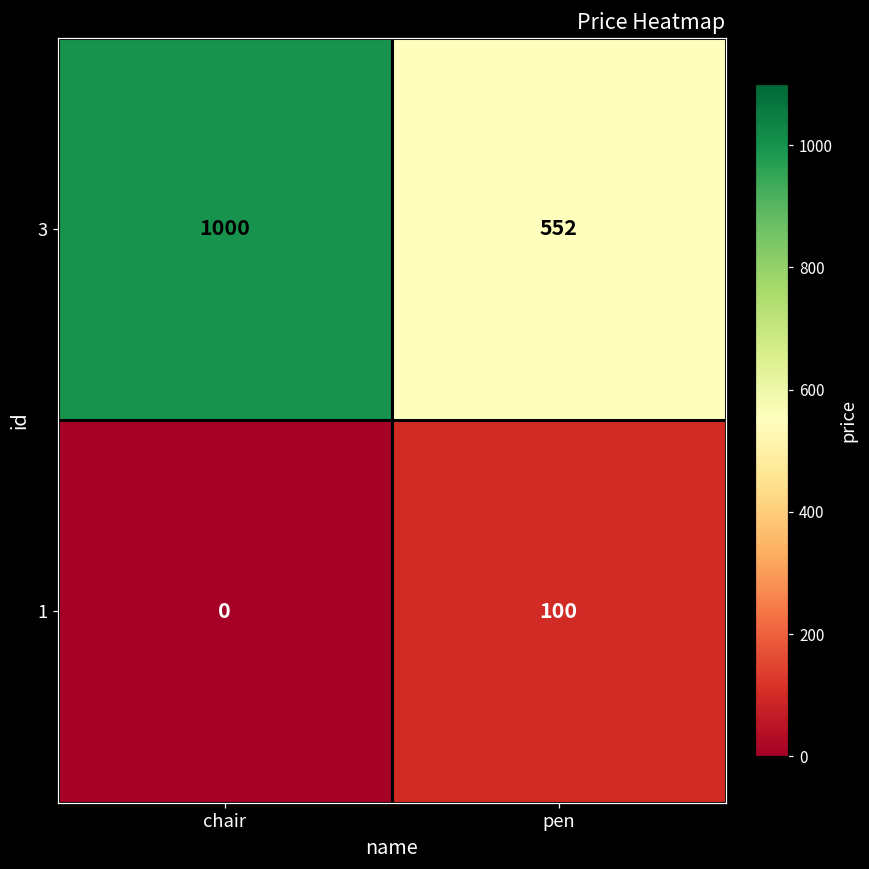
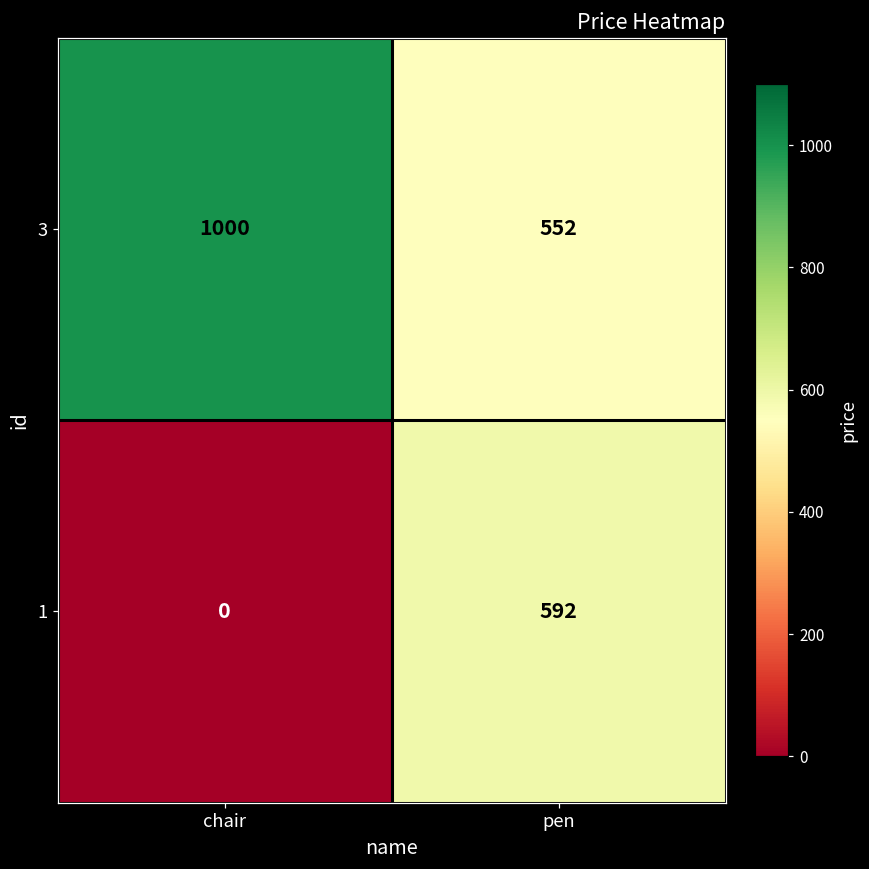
1, pen: 100 -> 592
